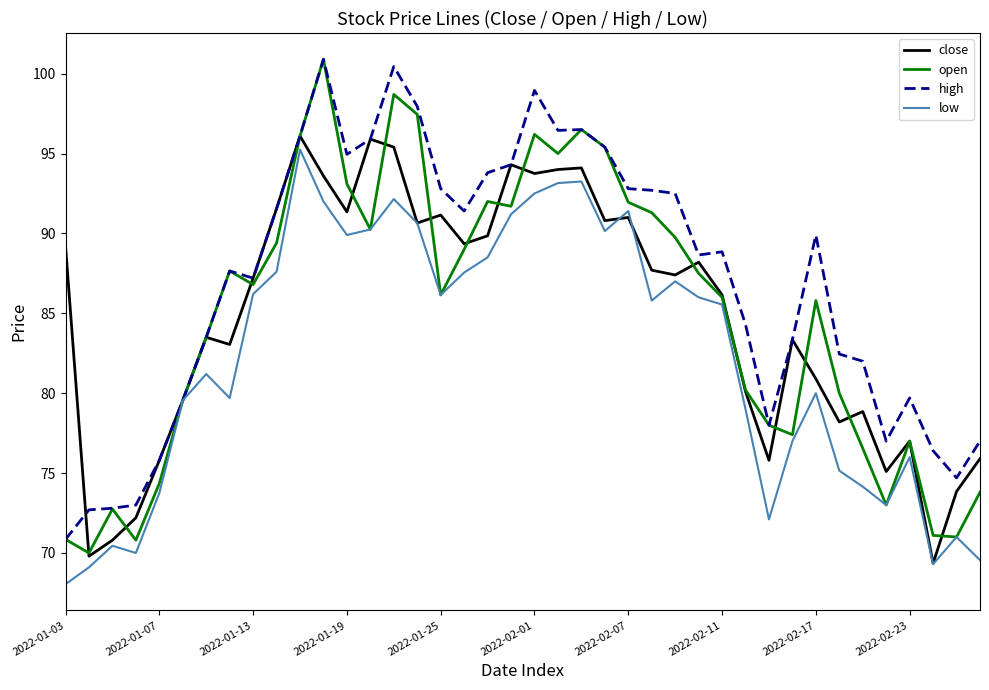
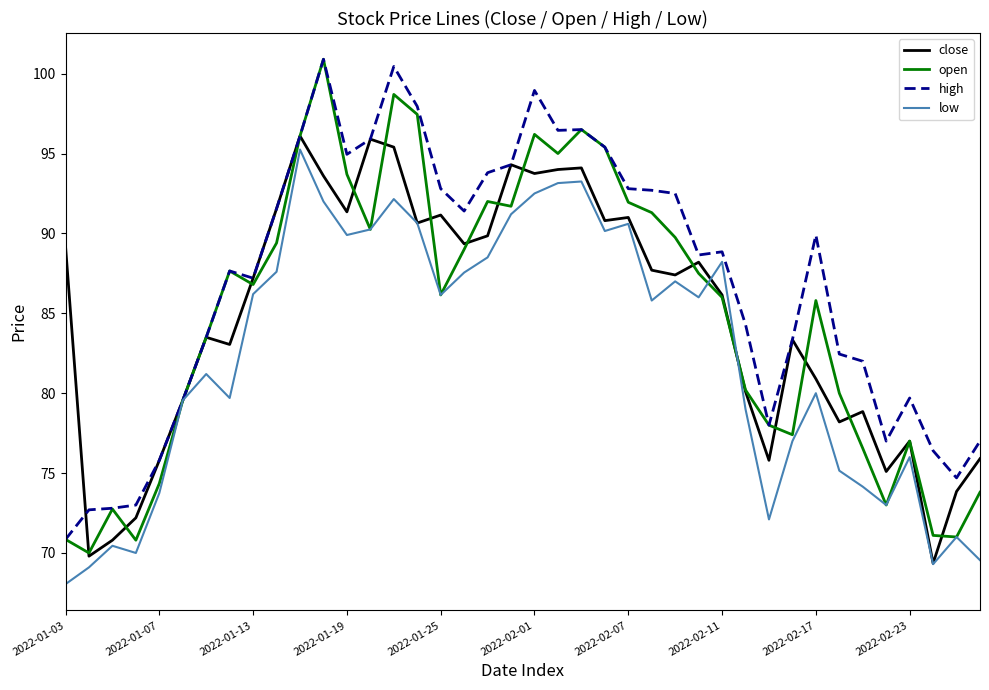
open, 2022-01-19: 93.1 -> 93.7
low, 2022-02-07: 91.4 -> 90.6
low, 2022-02-11: 85.6 -> 88.2
